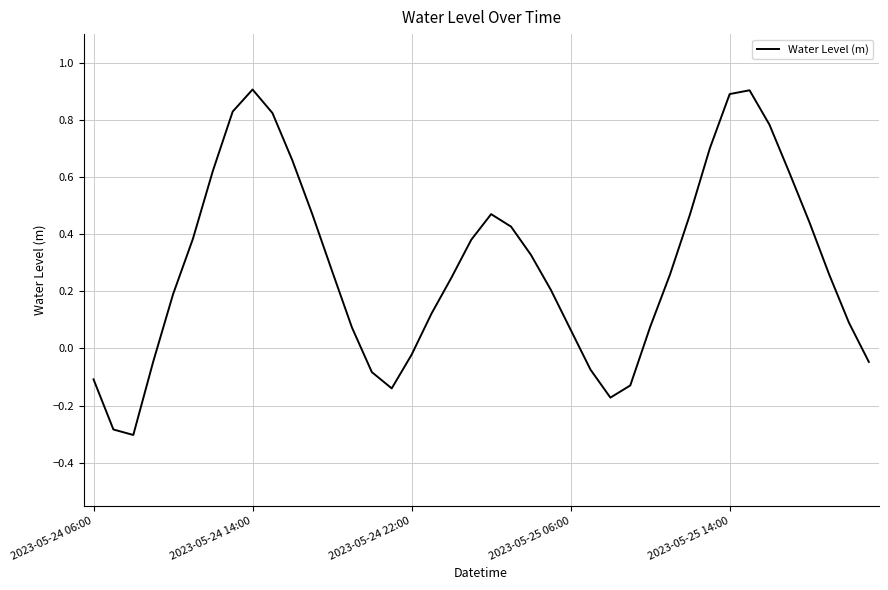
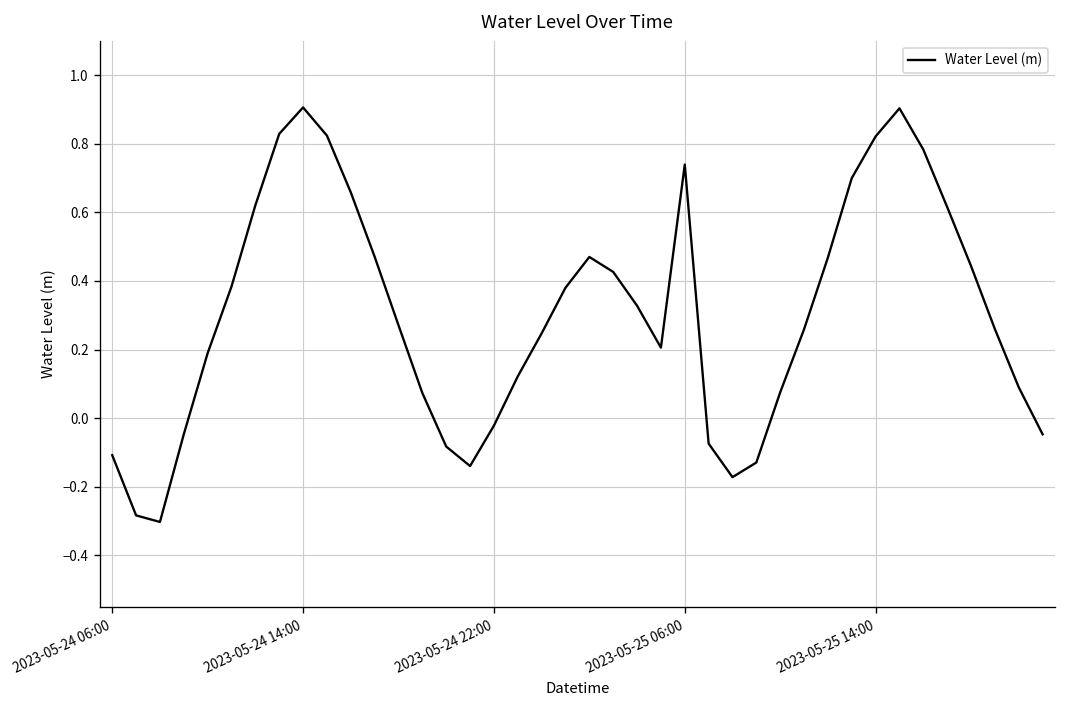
2023-05-25 06:00: 0.07 -> 0.74
2023-05-25 14:00: 0.89 -> 0.82
